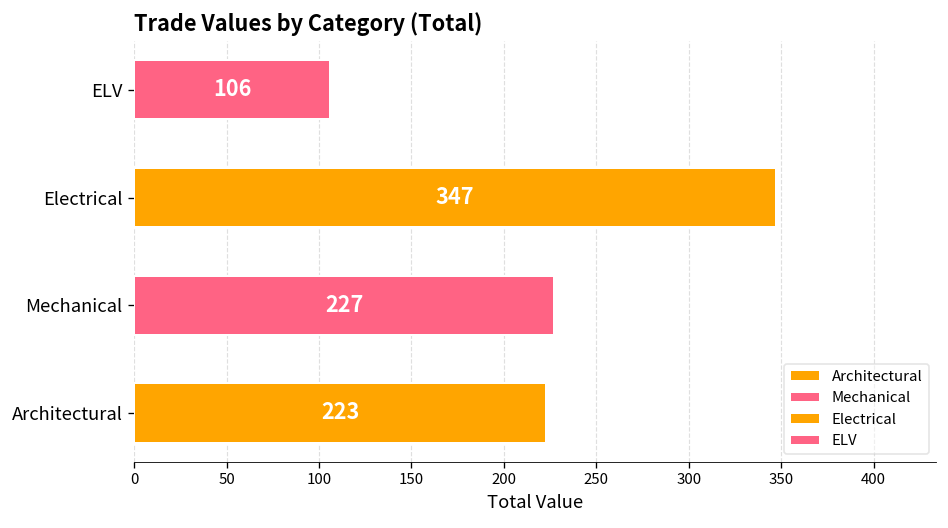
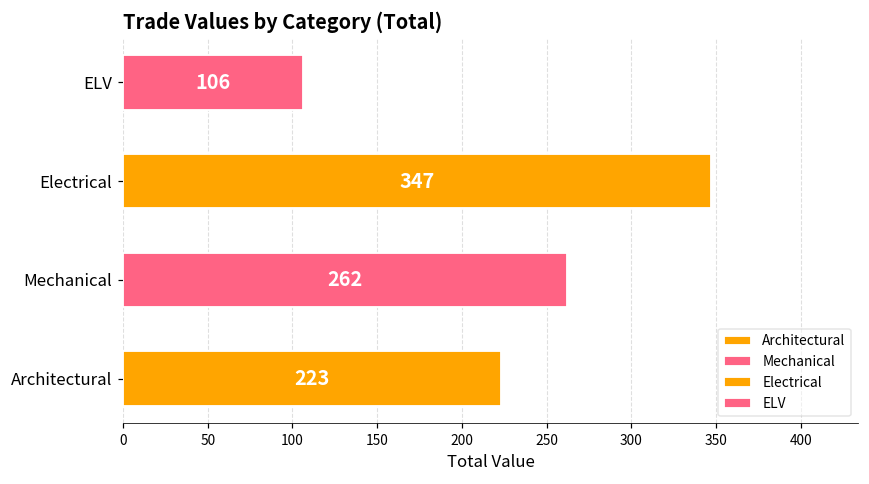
Mechanical: 227 -> 262
